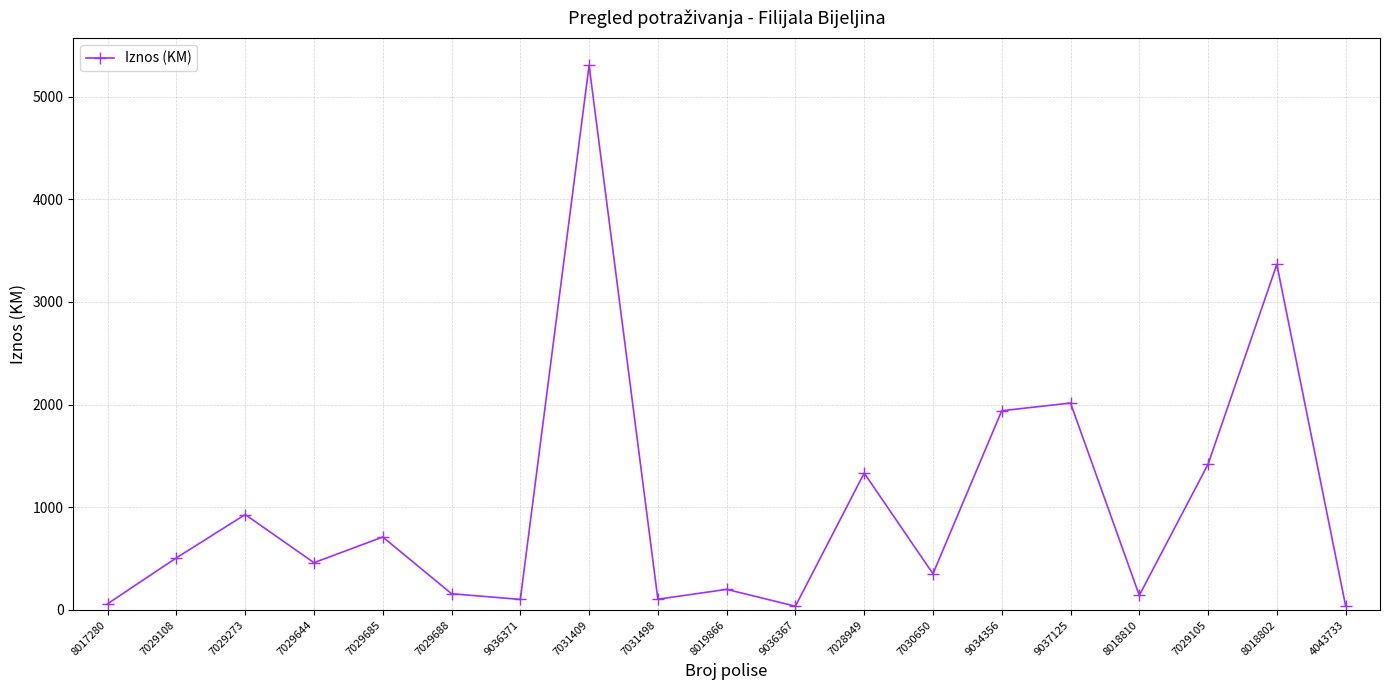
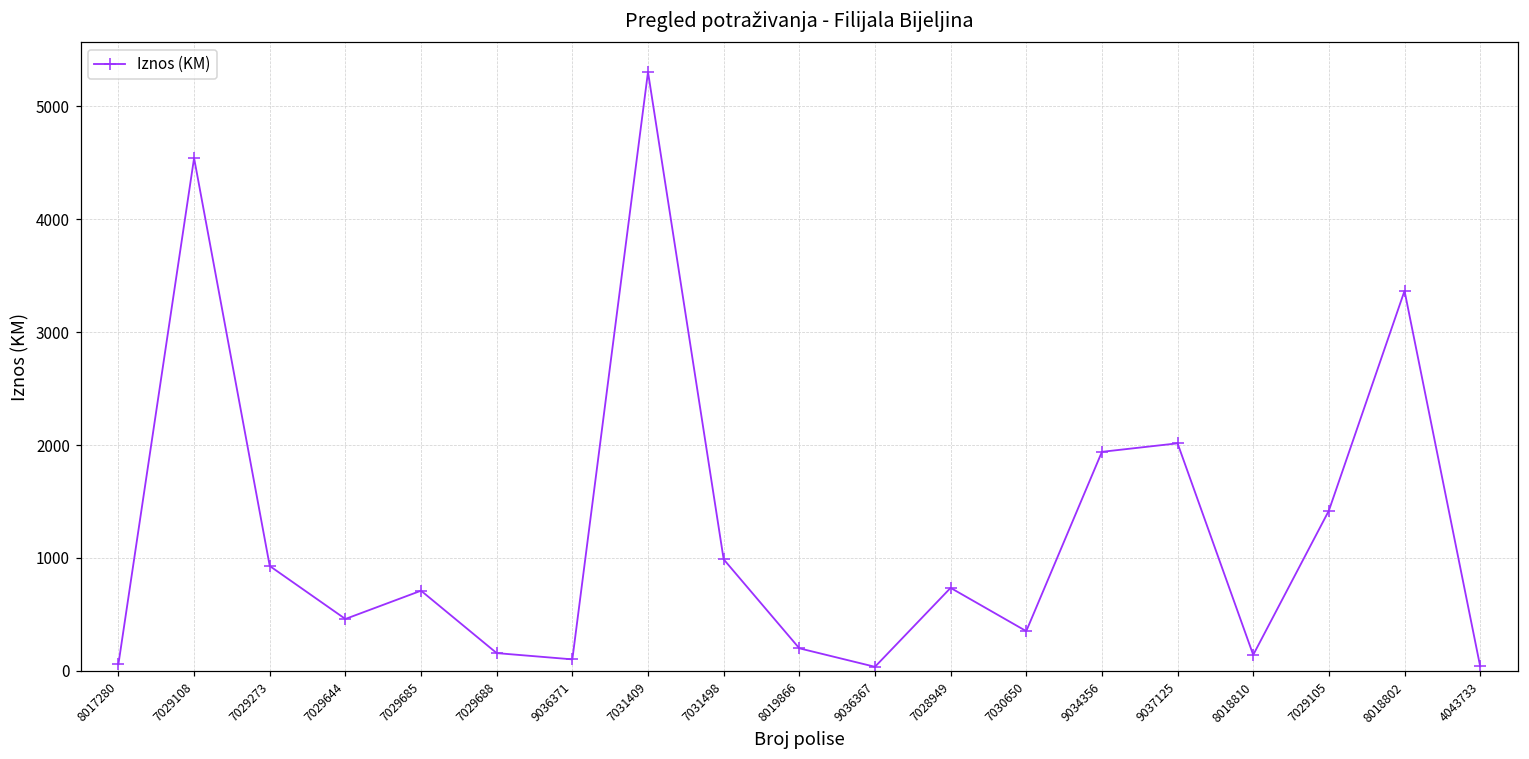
7029108: 510 -> 4540
7031498: 100 -> 990
7028949: 1330 -> 740
